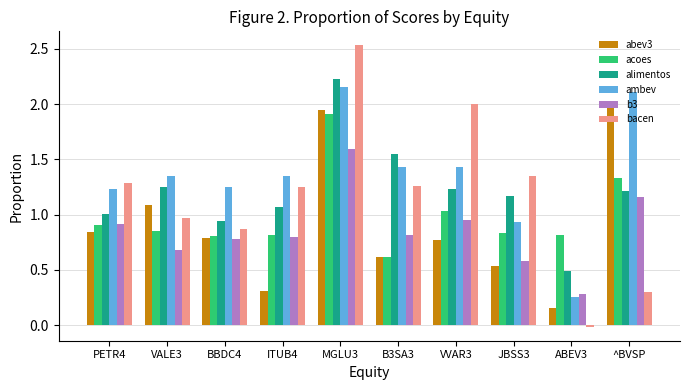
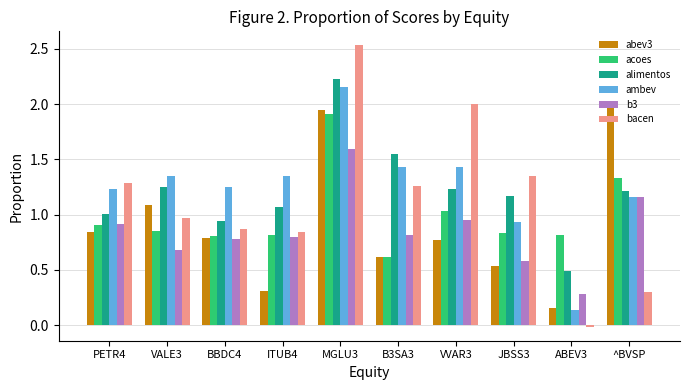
bacen, ITUB4: 1.25 -> 0.85
ambev, ABEV3: 0.25 -> 0.14
ambev, ^BVSP: 2.11 -> 1.16
